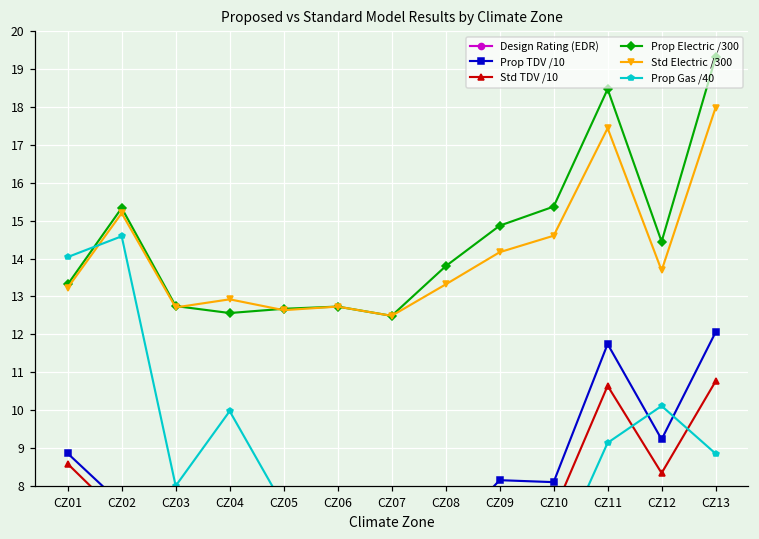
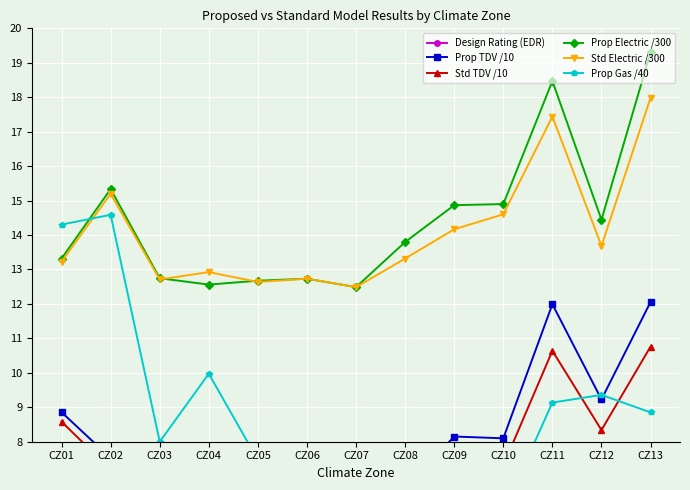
Prop Gas /40, CZ01: 14.0 -> 14.3
Prop Electric /300, CZ10: 15.4 -> 14.9
Prop TDV /10, CZ11: 11.7 -> 12.0
Prop Gas /40, CZ12: 10.1 -> 9.4
